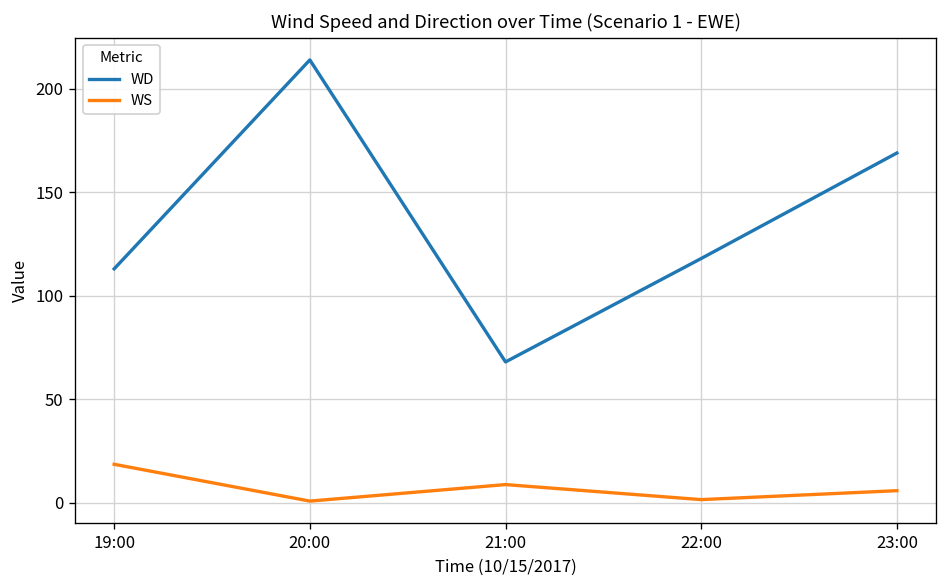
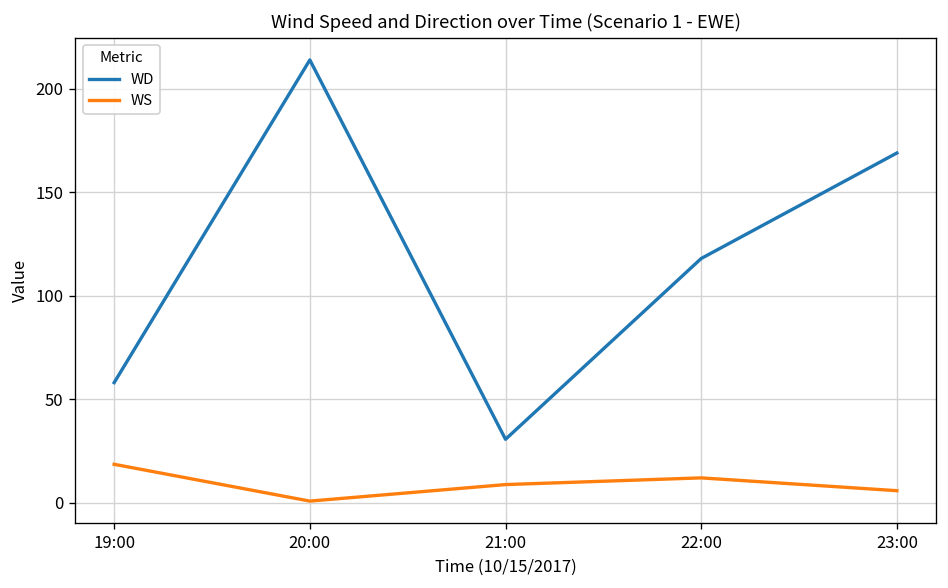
WD, 19:00: 113 -> 58
WD, 21:00: 68 -> 31
WS, 22:00: 1 -> 12
